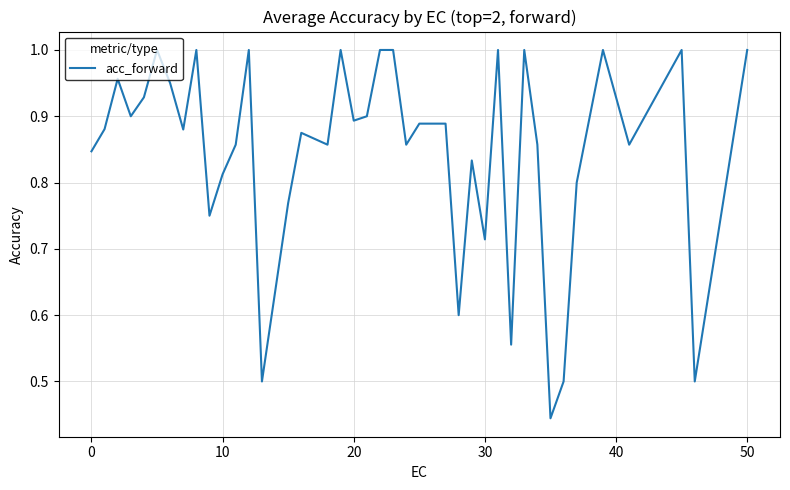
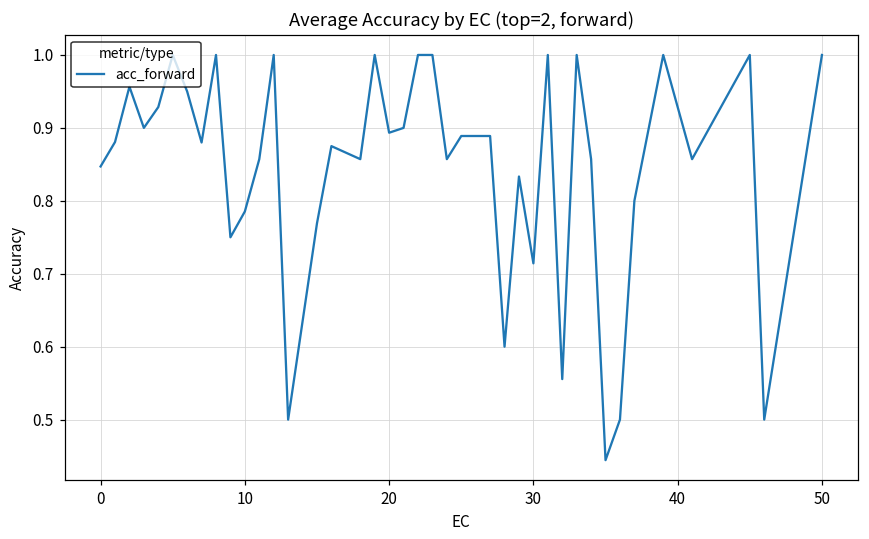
10: 0.81 -> 0.79
